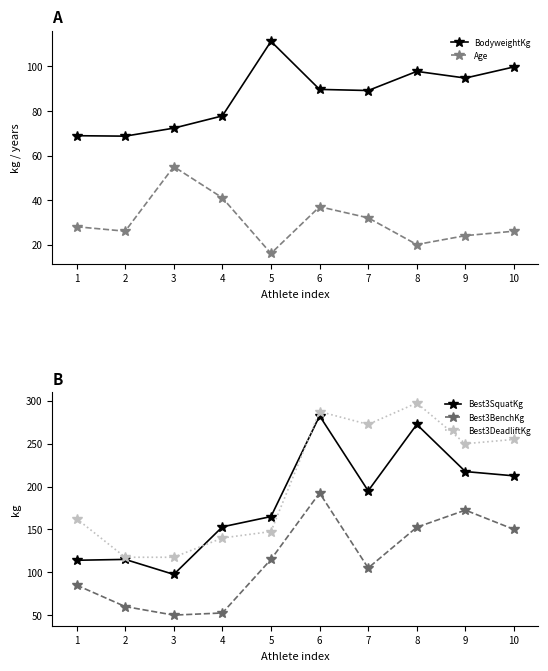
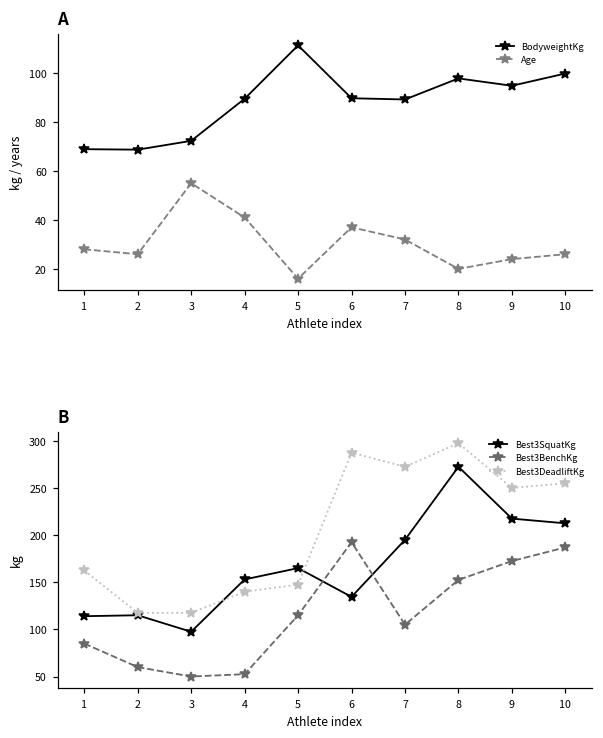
A, BodyweightKg, 4: 78 -> 90
B, Best3SquatKg, 6: 280 -> 130
B, Best3BenchKg, 10: 150 -> 190
